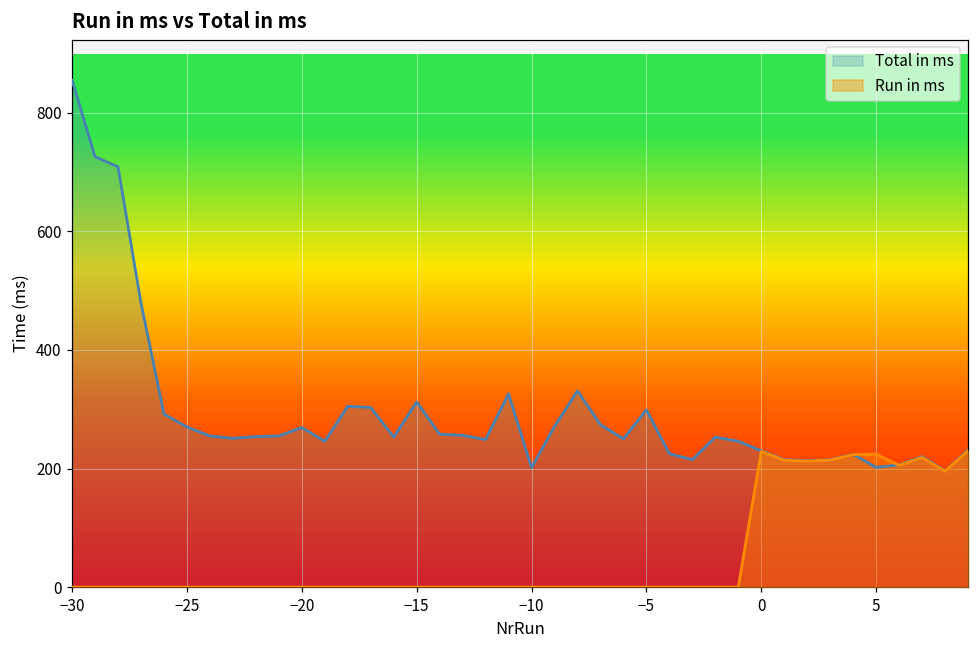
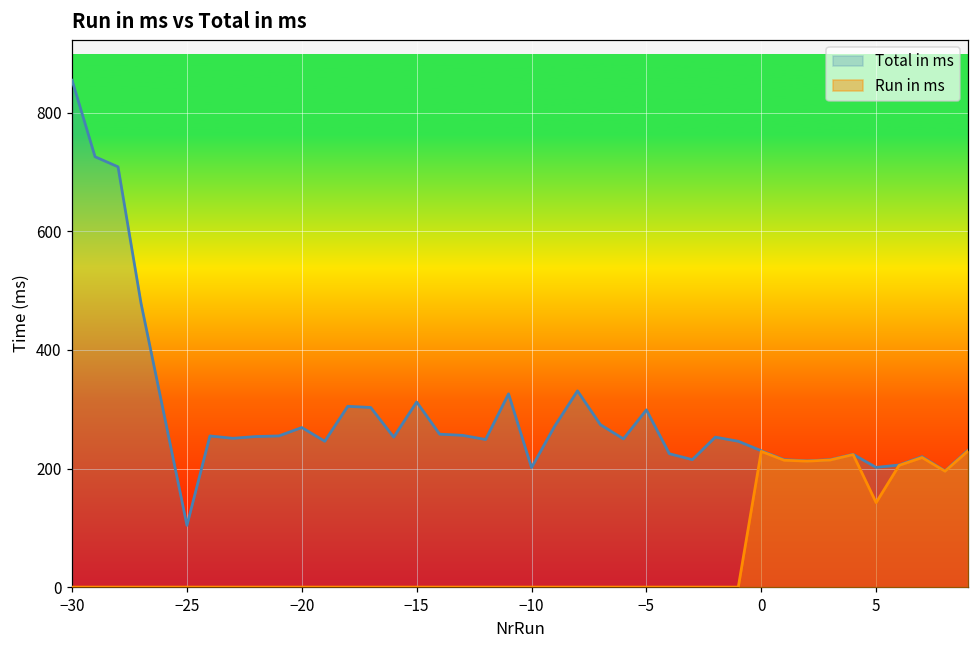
Total in ms, −25: 270 -> 100
Run in ms, 5: 220 -> 140
